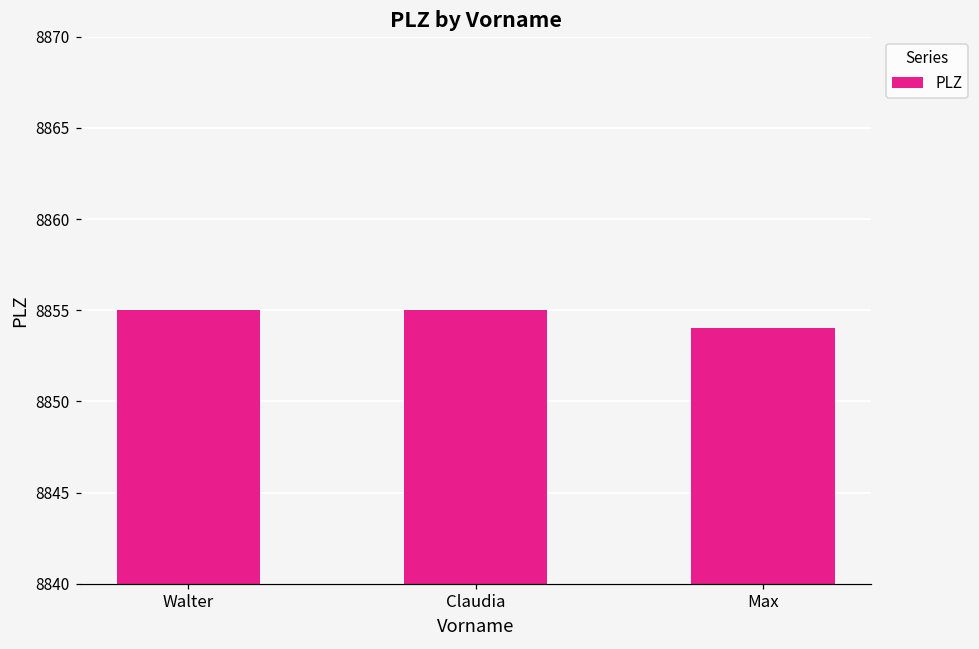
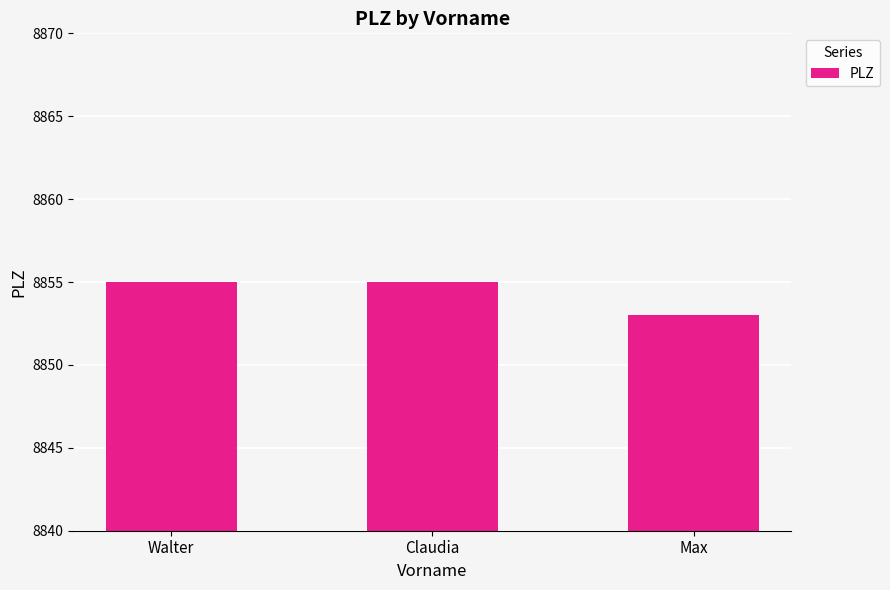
Max: 8854 -> 8853
